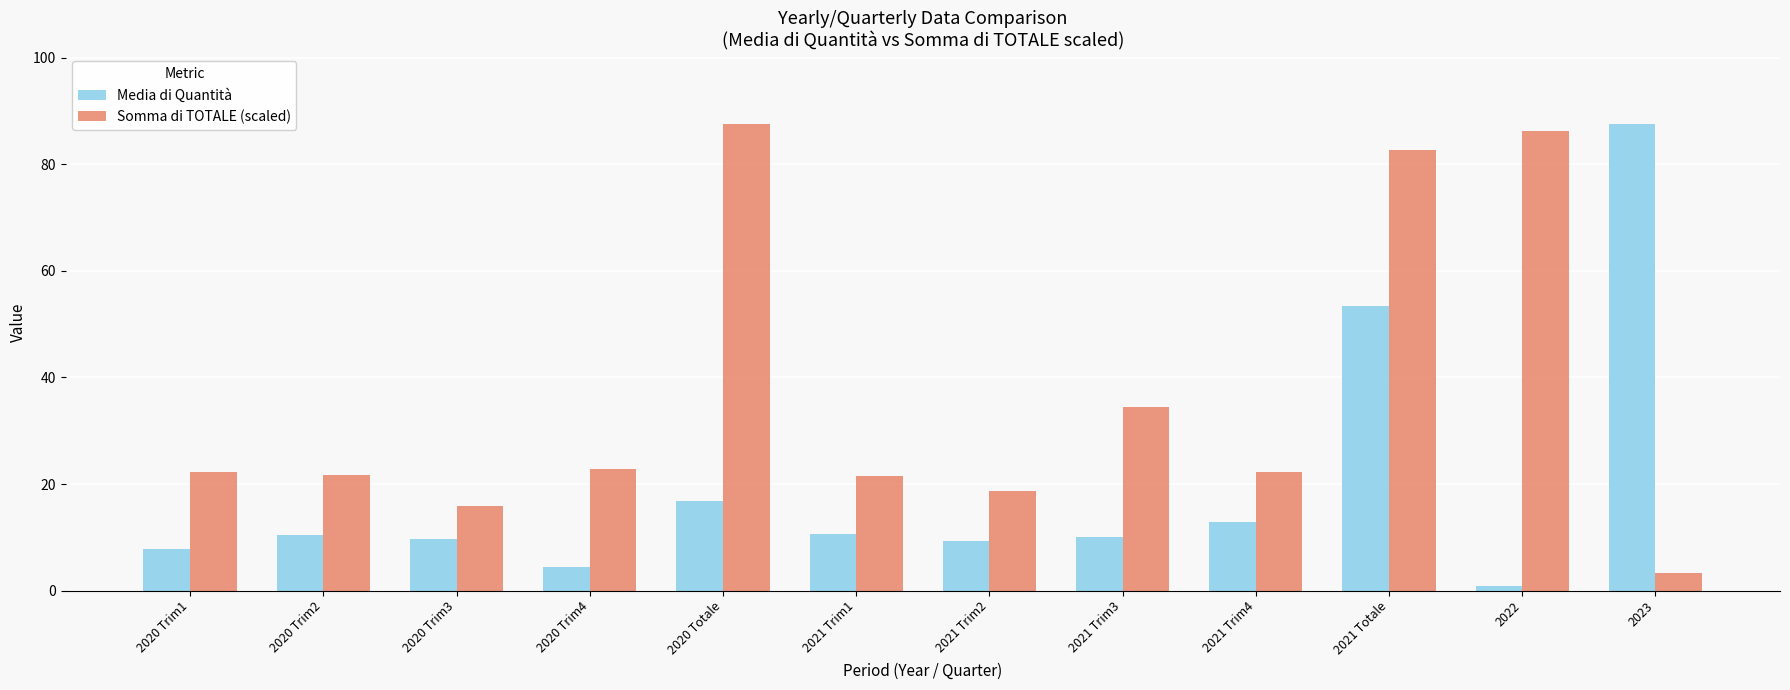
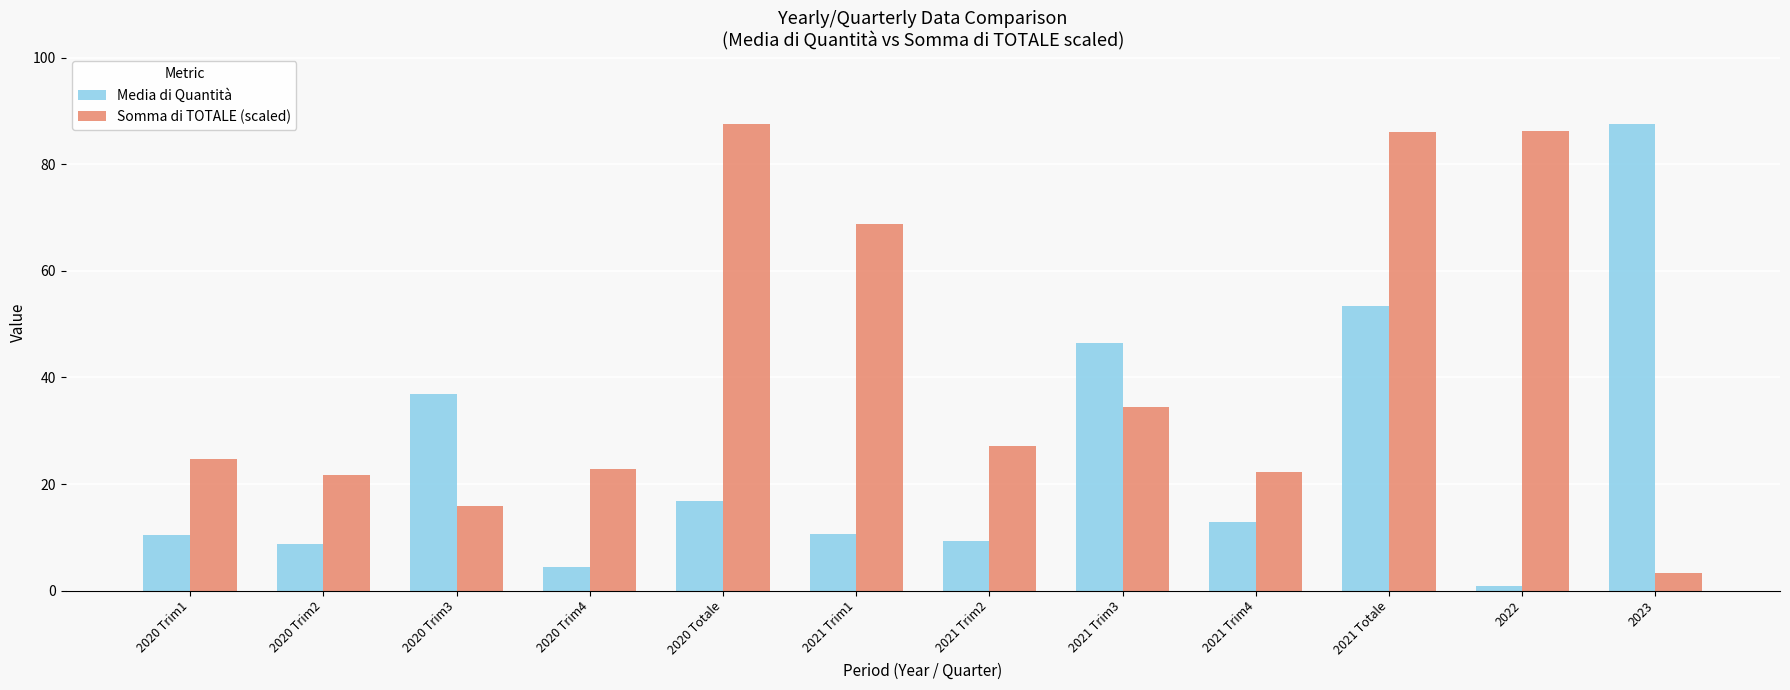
Media di Quantità, 2020 Trim1: 8 -> 10
Somma di TOTALE (scaled), 2020 Trim1: 22 -> 25
Media di Quantità, 2020 Trim2: 10 -> 9
Media di Quantità, 2020 Trim3: 10 -> 37
Somma di TOTALE (scaled), 2021 Trim1: 22 -> 69
Somma di TOTALE (scaled), 2021 Trim2: 19 -> 27
Media di Quantità, 2021 Trim3: 10 -> 47
Somma di TOTALE (scaled), 2021 Totale: 83 -> 86
